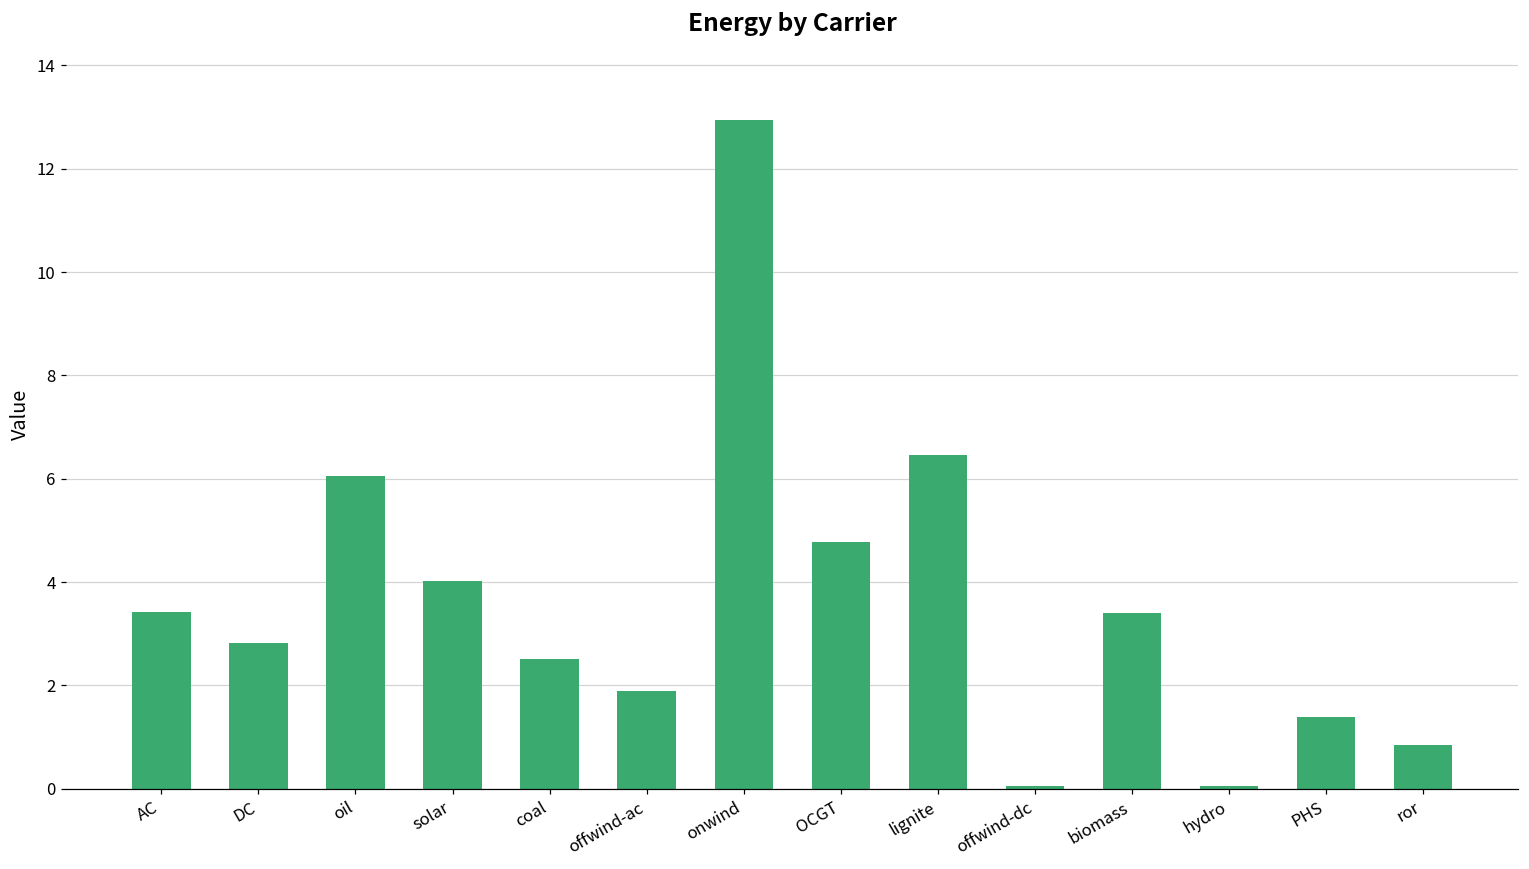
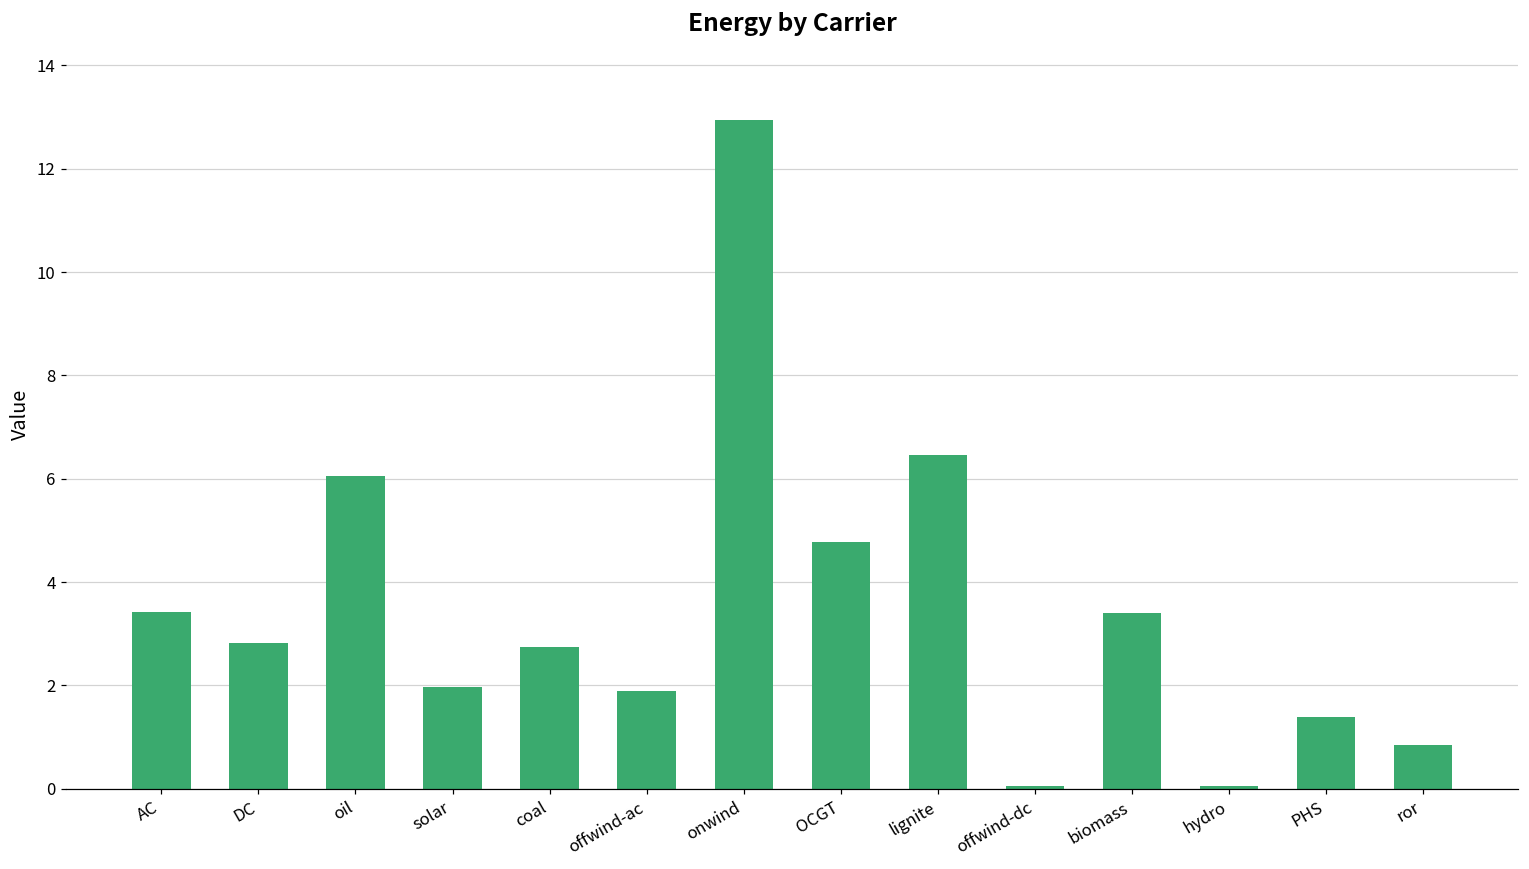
solar: 4.0 -> 2.0
coal: 2.5 -> 2.8
